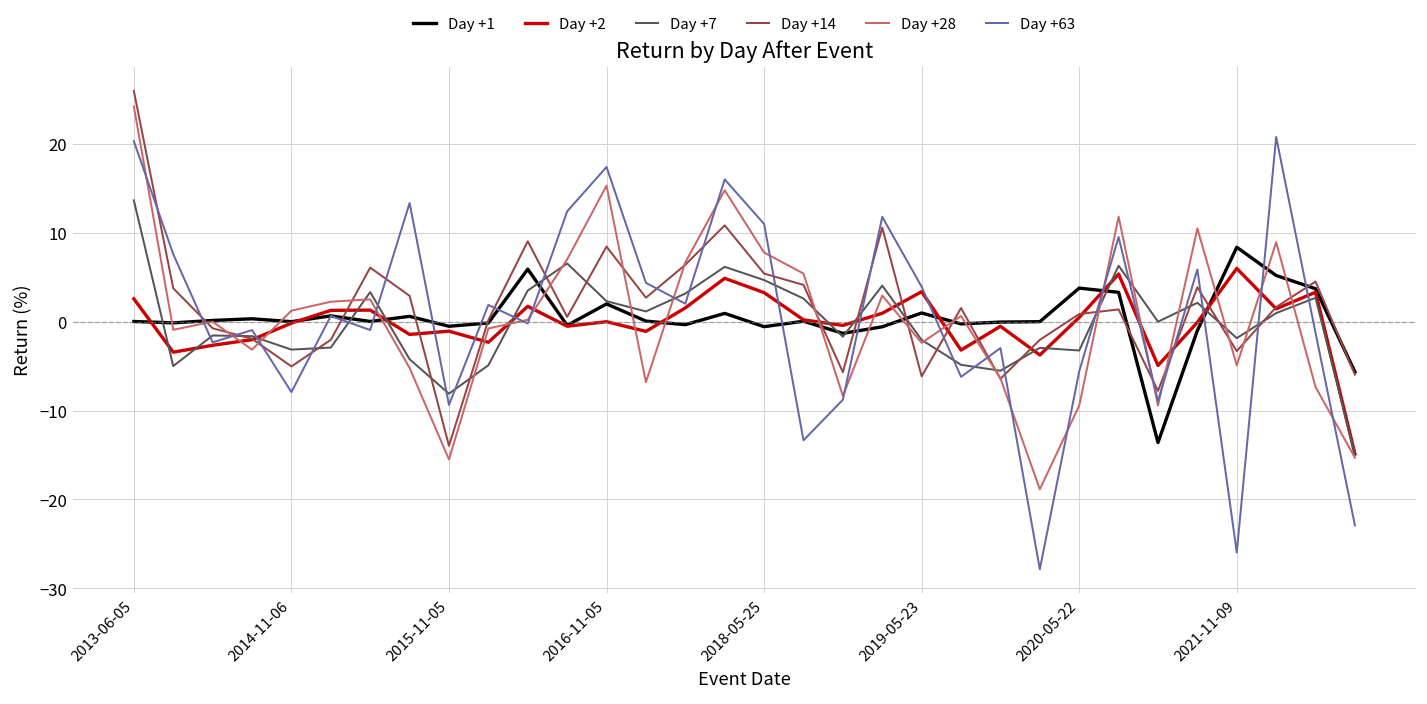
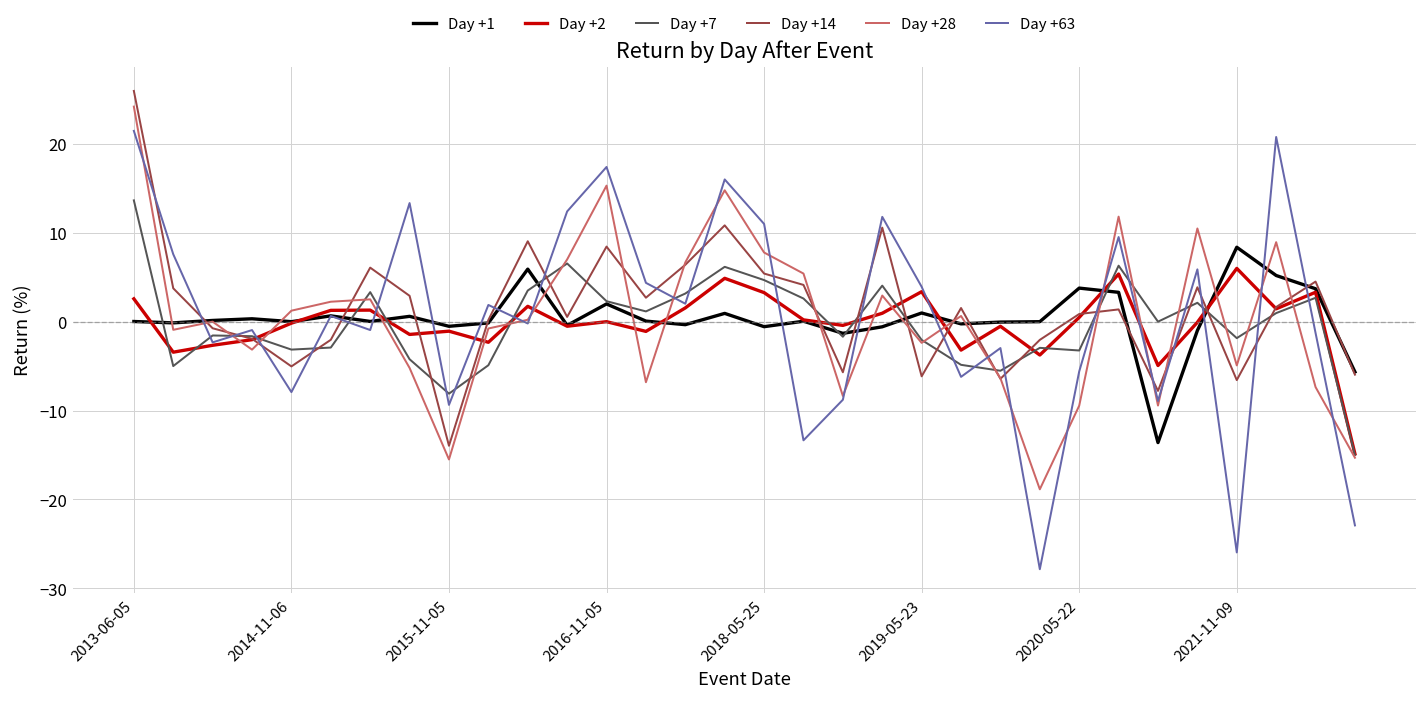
Day +63, 2013-06-05: 20 -> 21
Day +14, 2021-11-09: -3 -> -7
